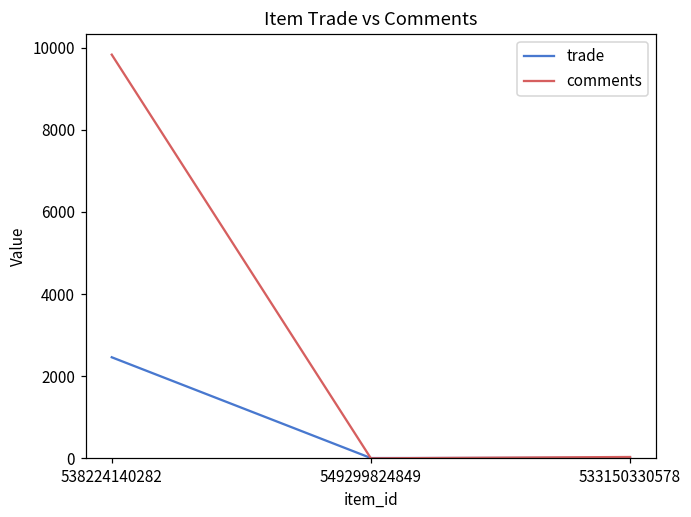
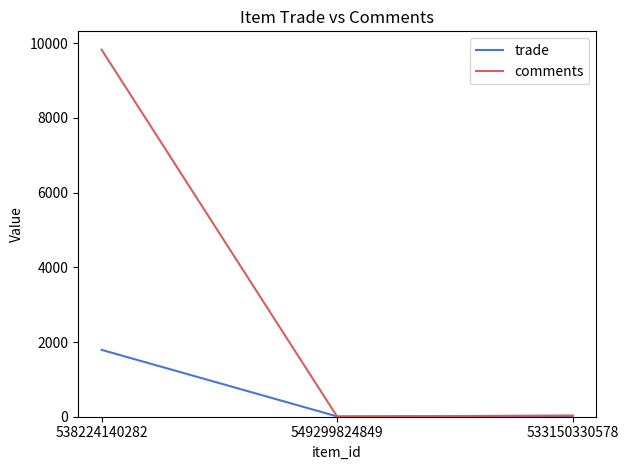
trade, 538224140282: 2500 -> 1800
